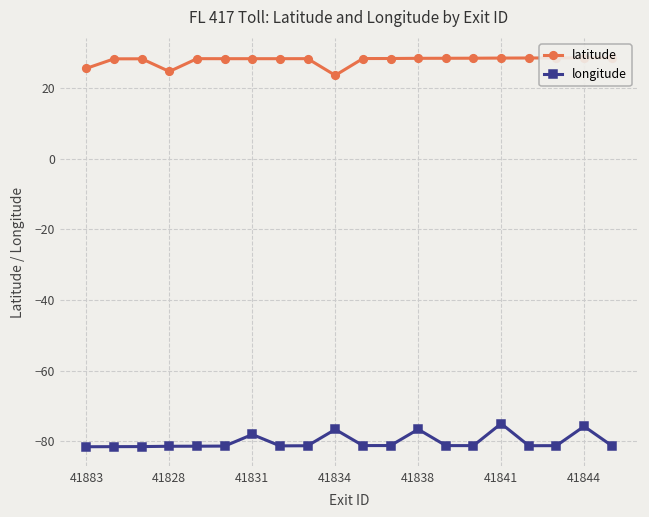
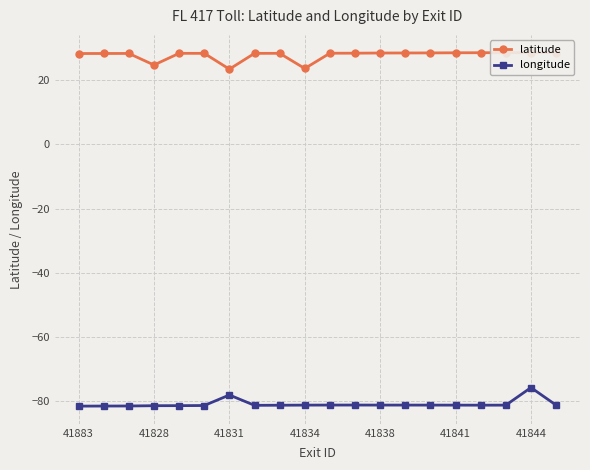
latitude, 41883: 26 -> 28
latitude, 41831: 28 -> 23
longitude, 41834: -77 -> -81
longitude, 41838: -77 -> -81
longitude, 41841: -75 -> -81
